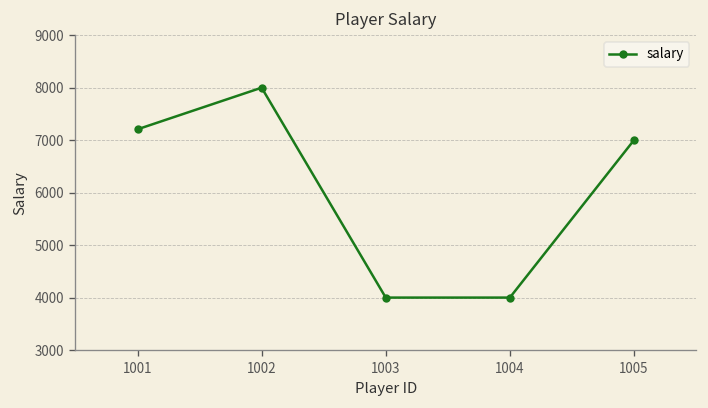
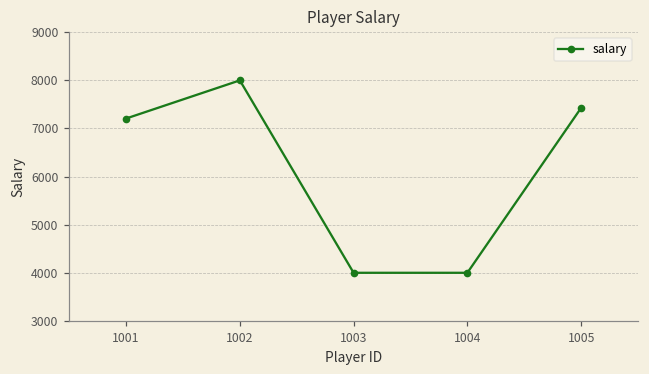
1005: 7000 -> 7400
